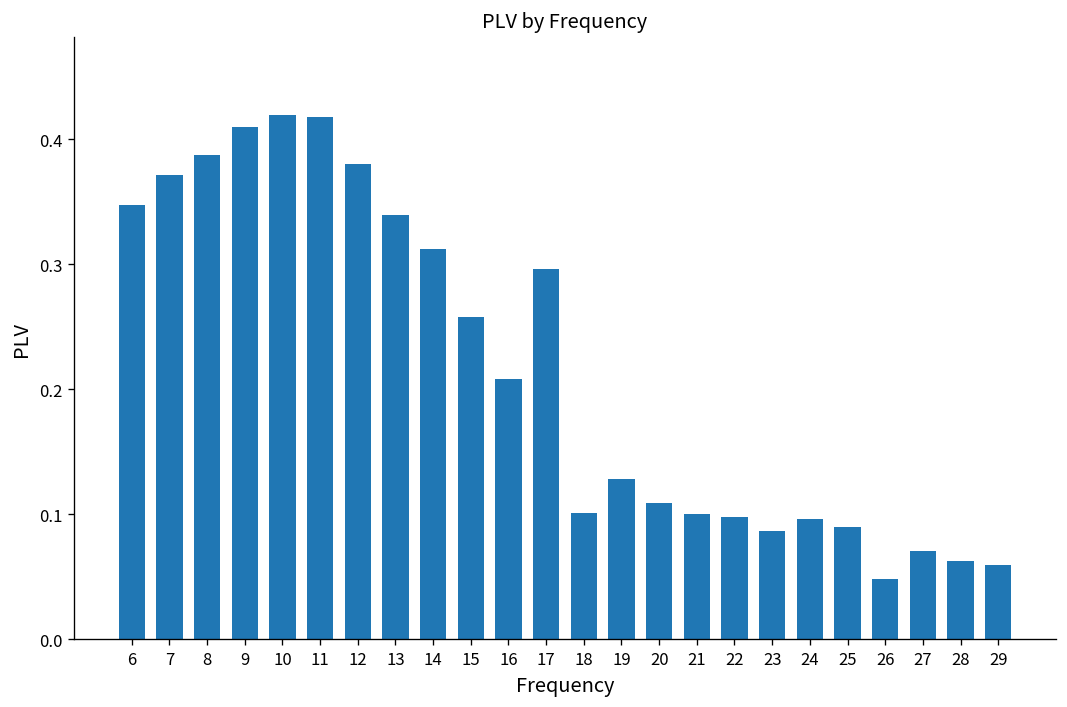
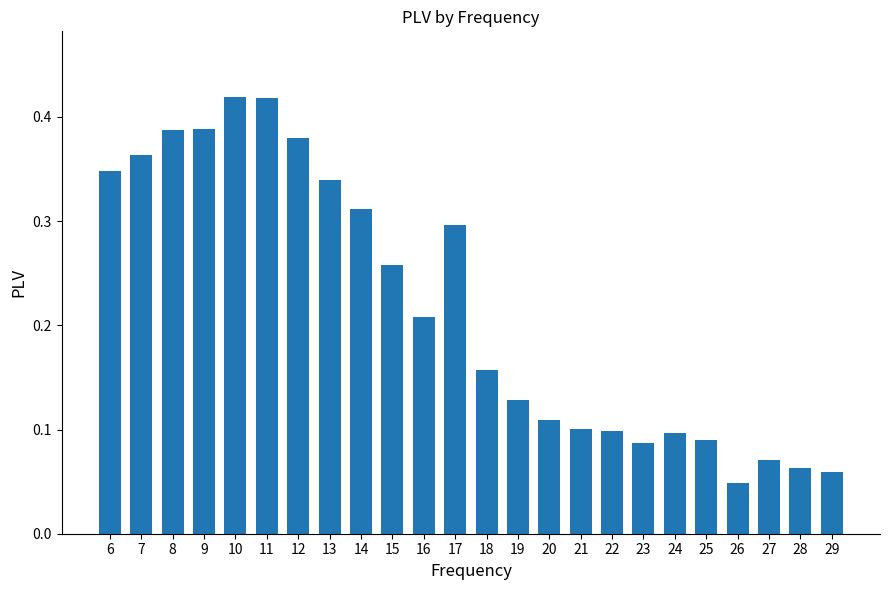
7: 0.371 -> 0.363
9: 0.410 -> 0.389
18: 0.101 -> 0.157
